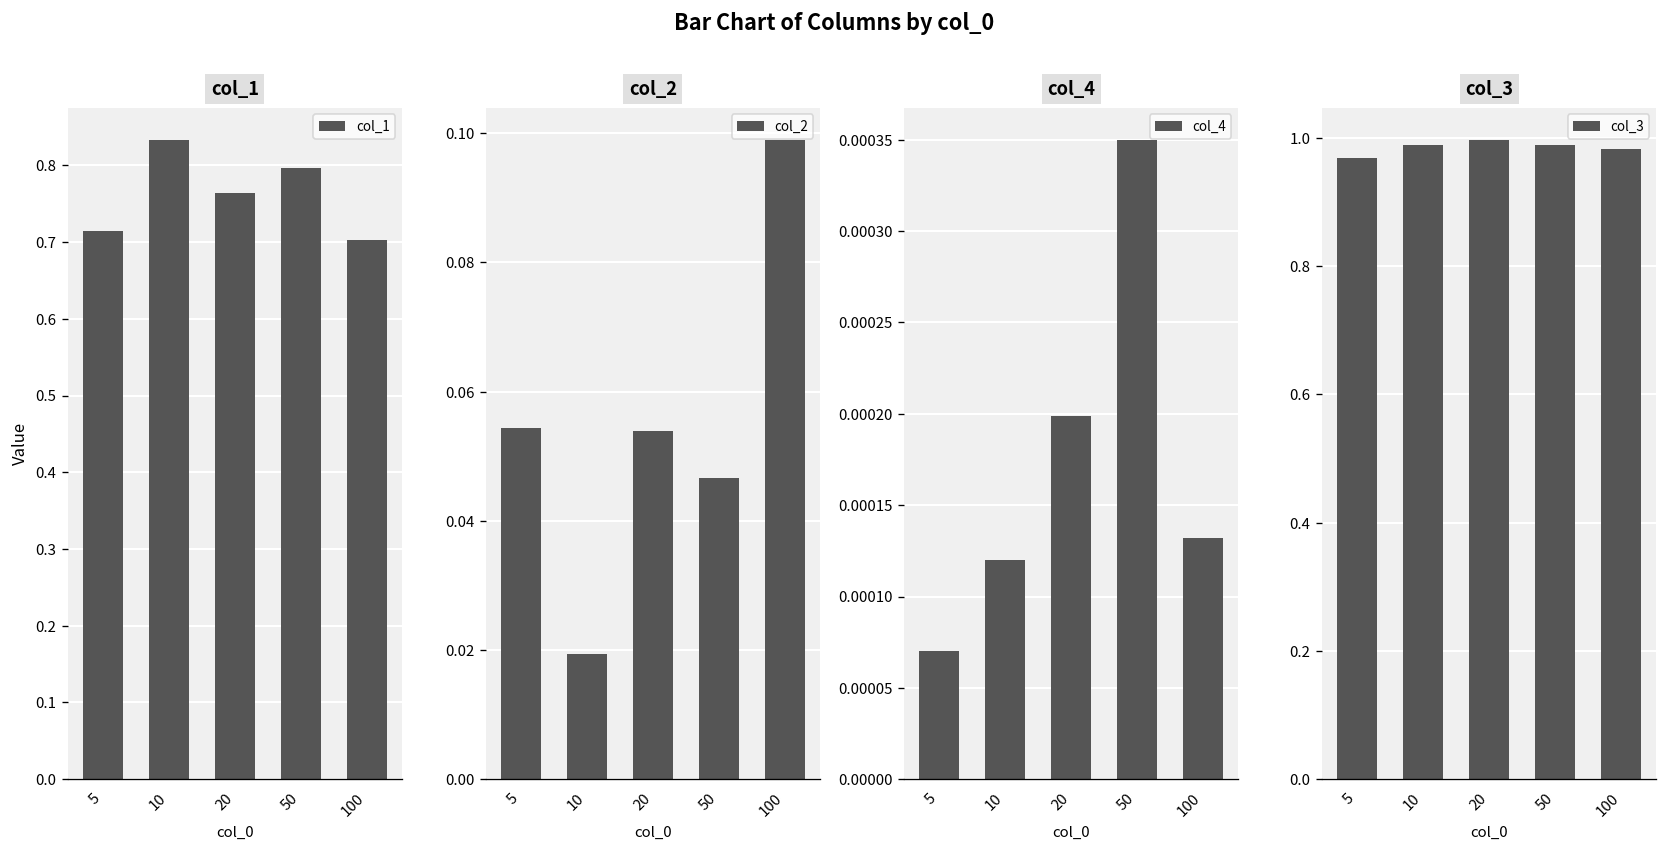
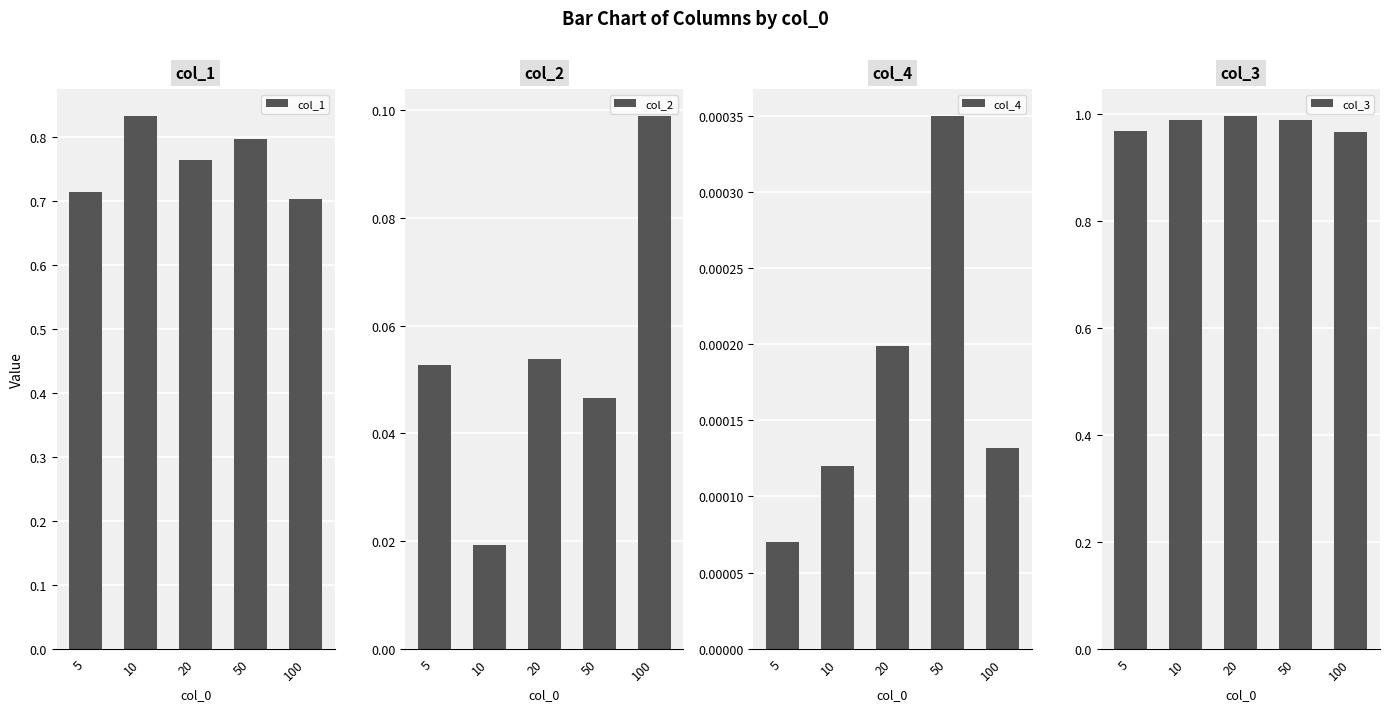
col_2, 5: 0.054 -> 0.053
col_3, 100: 0.98 -> 0.97
